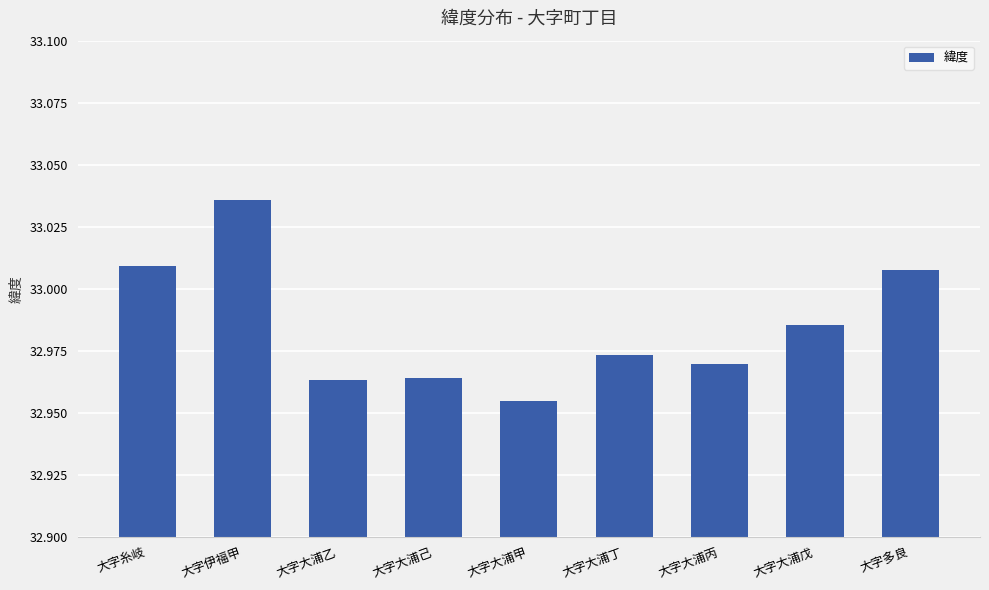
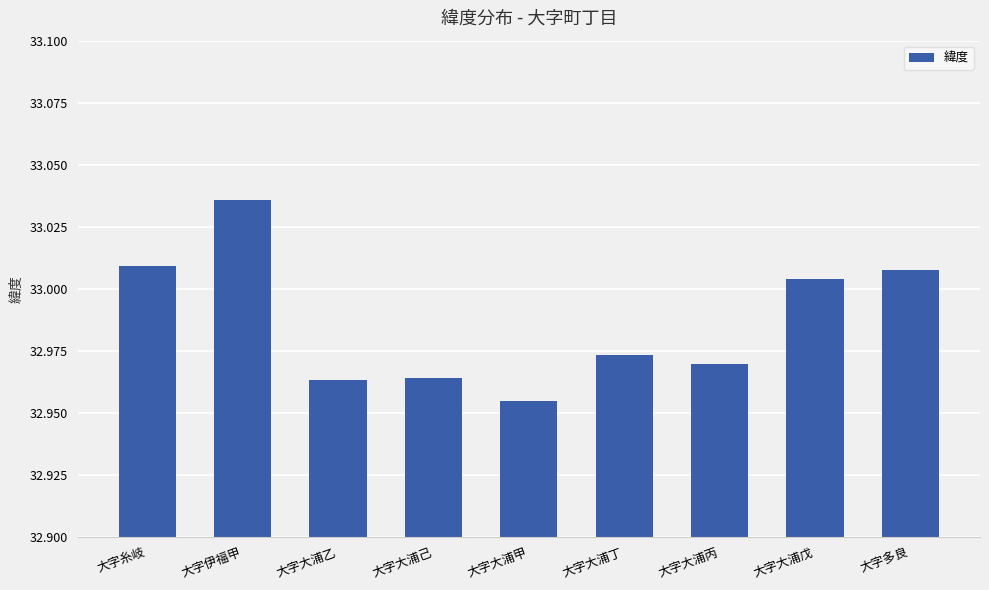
大字大浦戊: 32.986 -> 33.004
